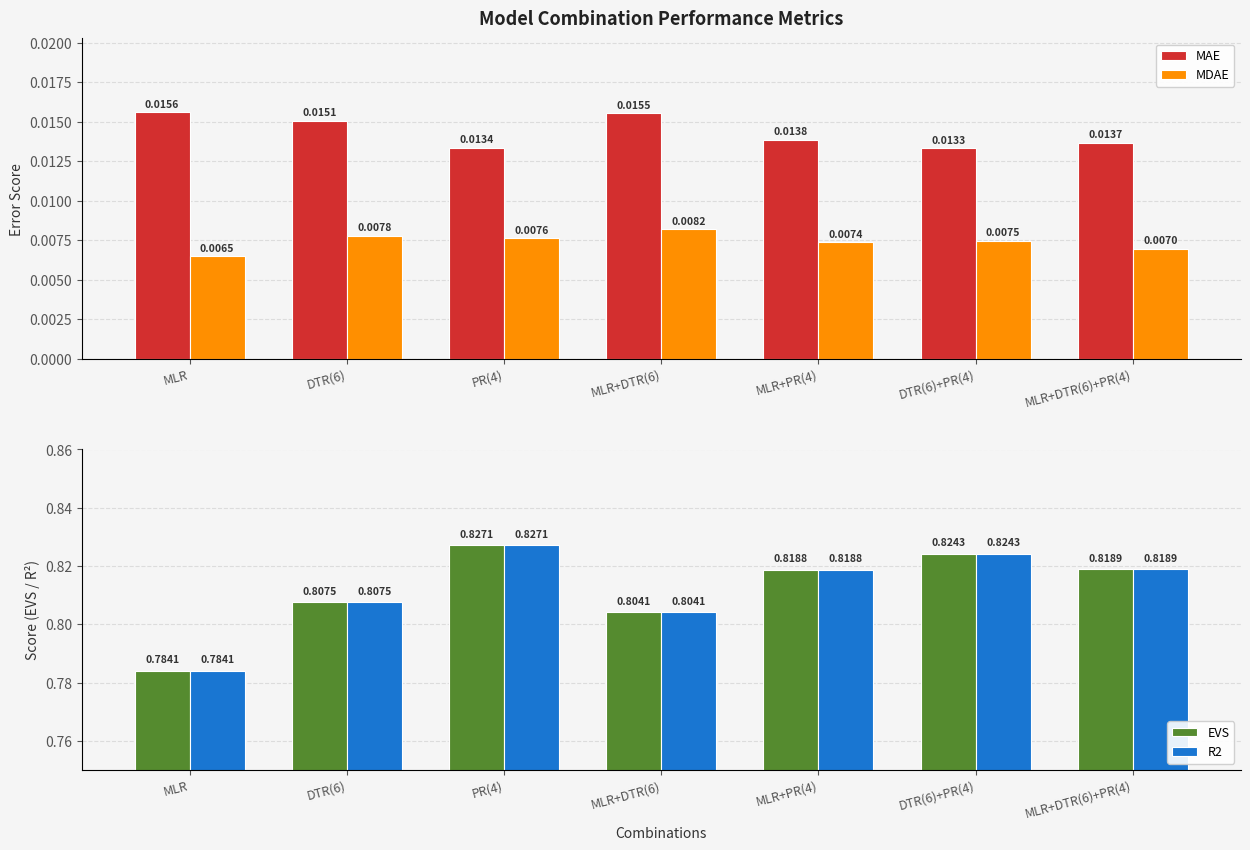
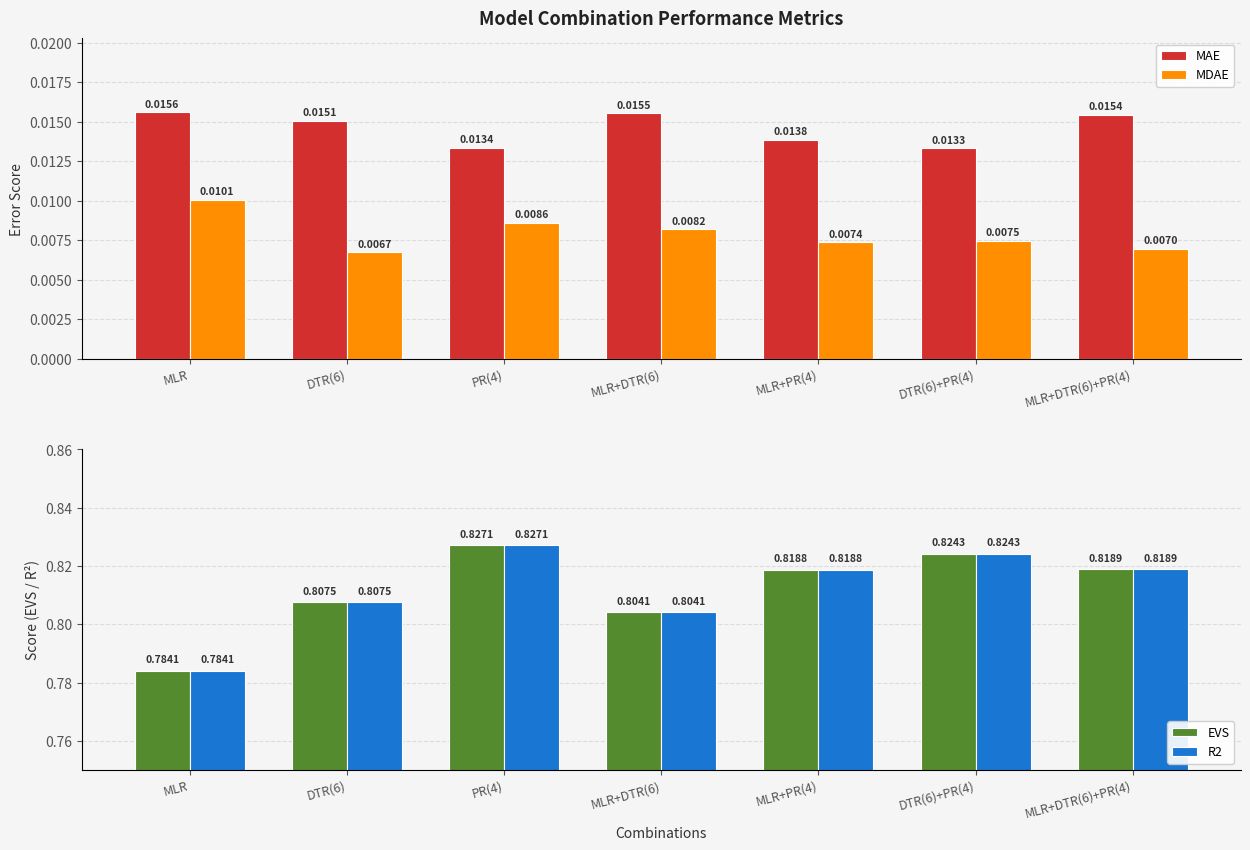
Model Combination Performance Metrics, MDAE, MLR: 0.0065 -> 0.0101
Model Combination Performance Metrics, MDAE, DTR(6): 0.0078 -> 0.0067
Model Combination Performance Metrics, MDAE, PR(4): 0.0076 -> 0.0086
Model Combination Performance Metrics, MAE, MLR+DTR(6)+PR(4): 0.0137 -> 0.0154
